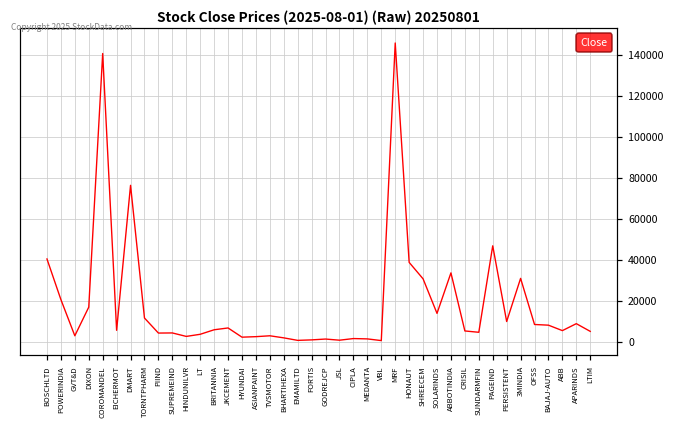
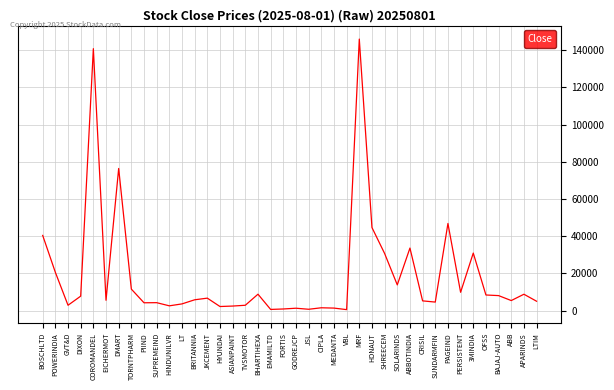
DIXON: 17000 -> 8000
BHARTIHEXA: 2000 -> 9000
HONAUT: 39000 -> 45000
